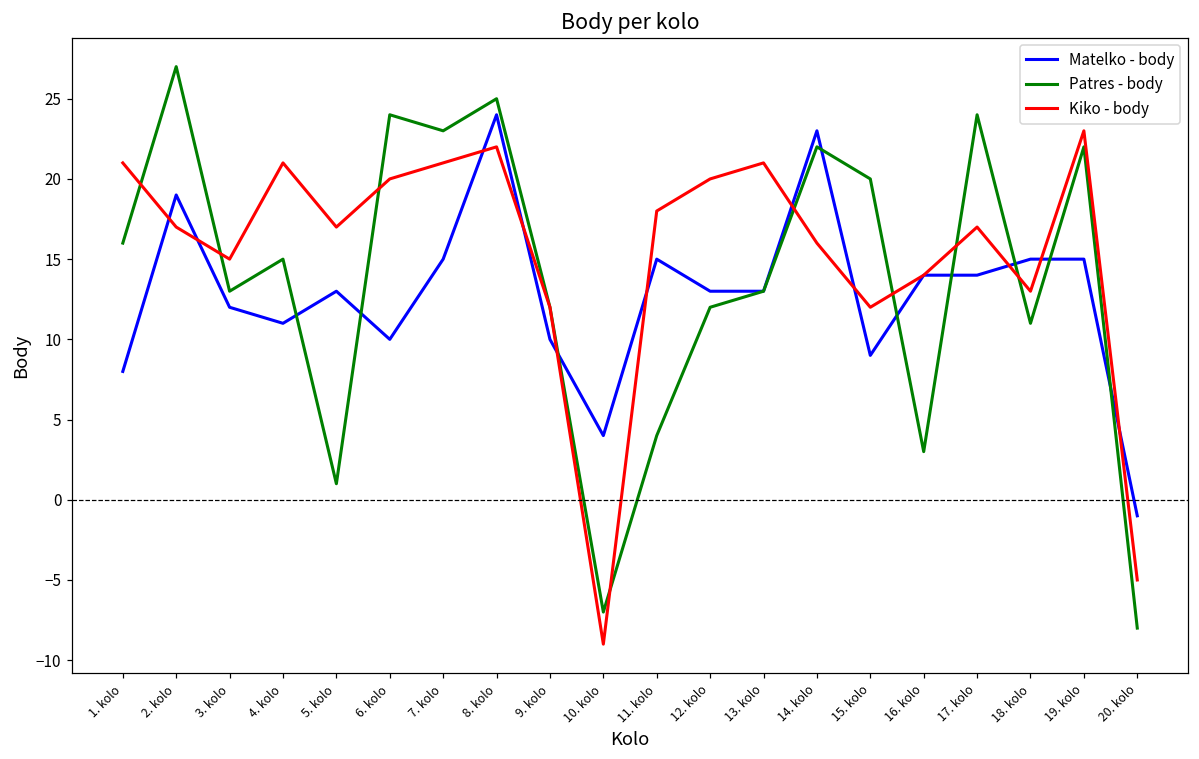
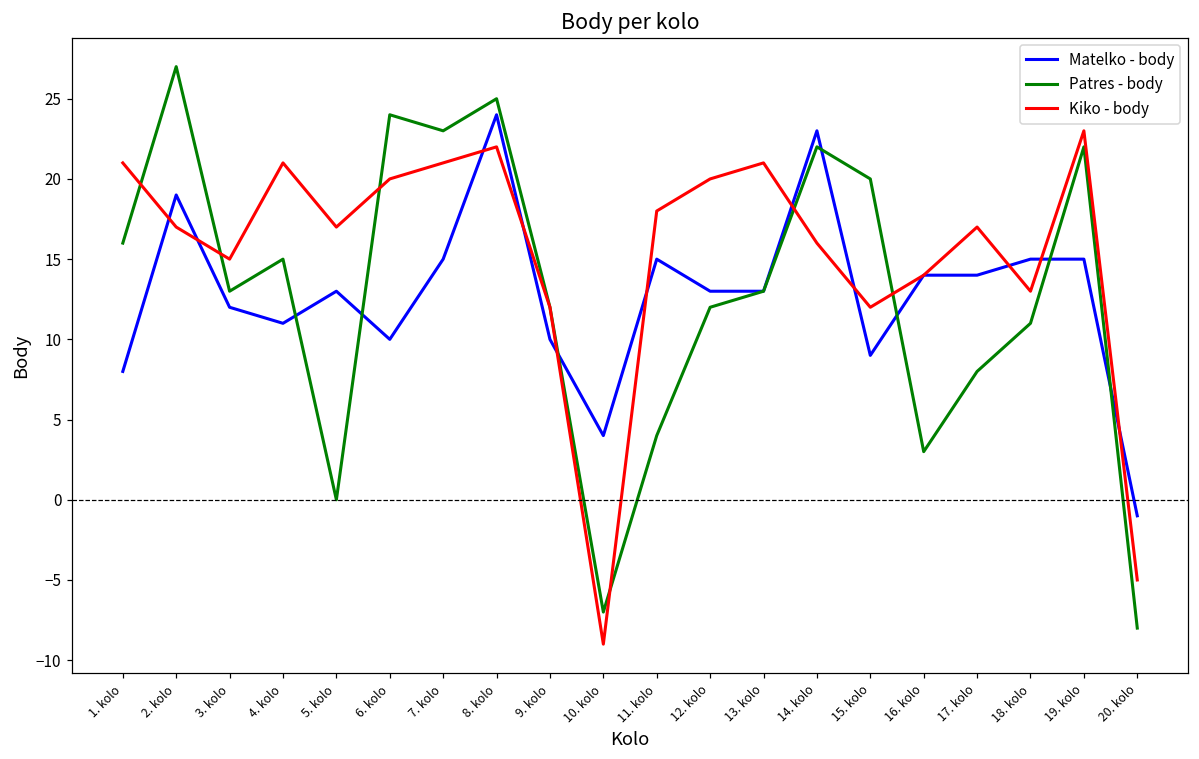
Patres - body, 5. kolo: 1 -> 0
Patres - body, 17. kolo: 24 -> 8
